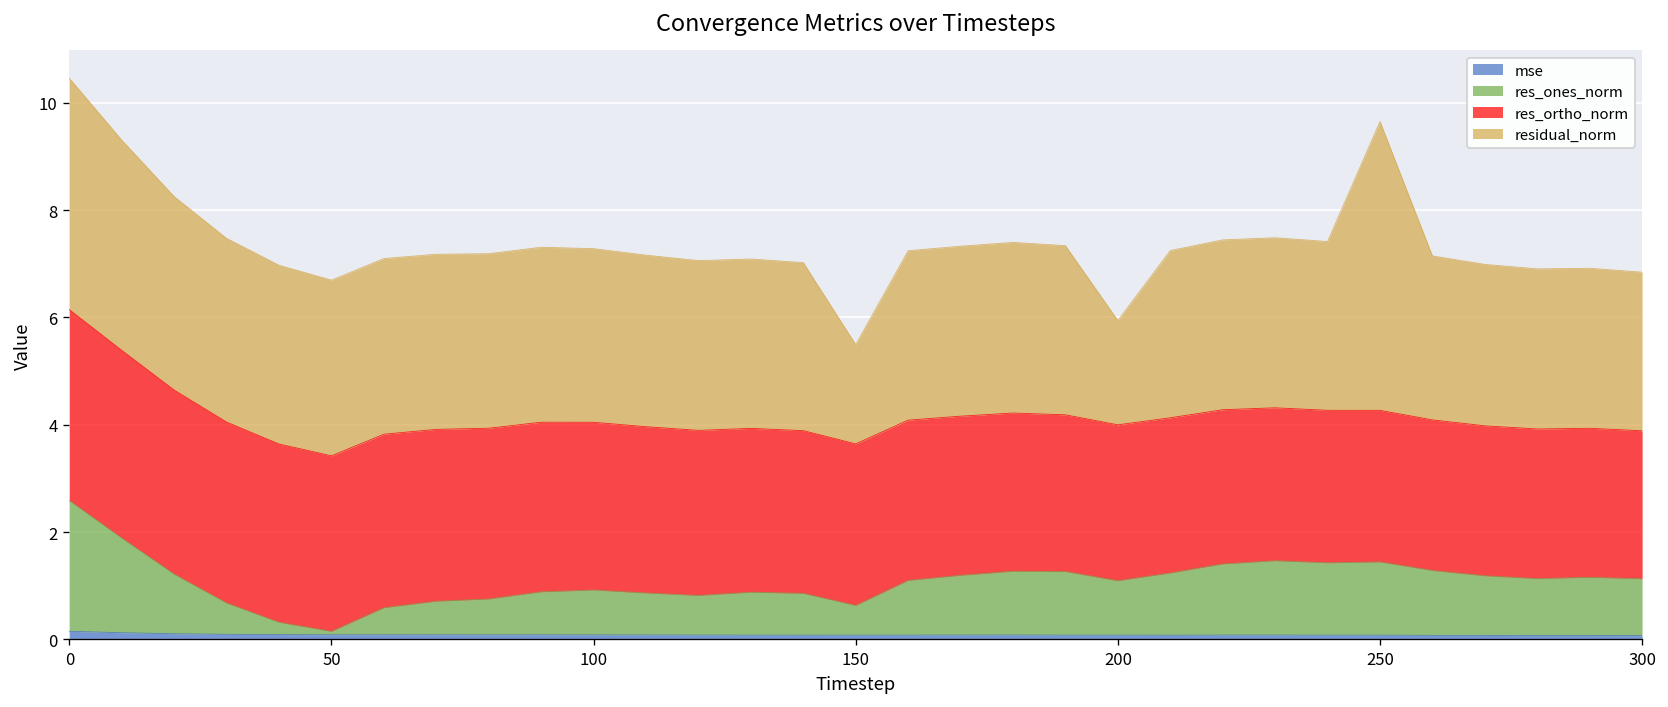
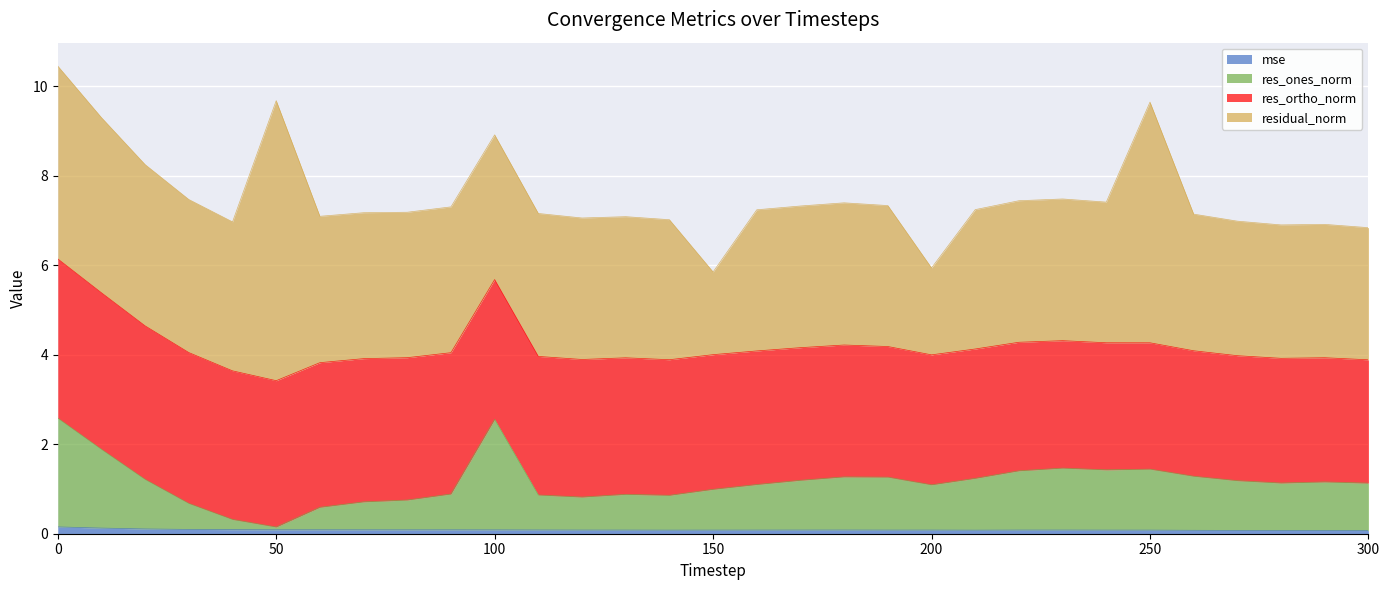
residual_norm, 50: 3.3 -> 6.3
res_ones_norm, 100: 0.8 -> 2.5
res_ones_norm, 150: 0.6 -> 0.9
